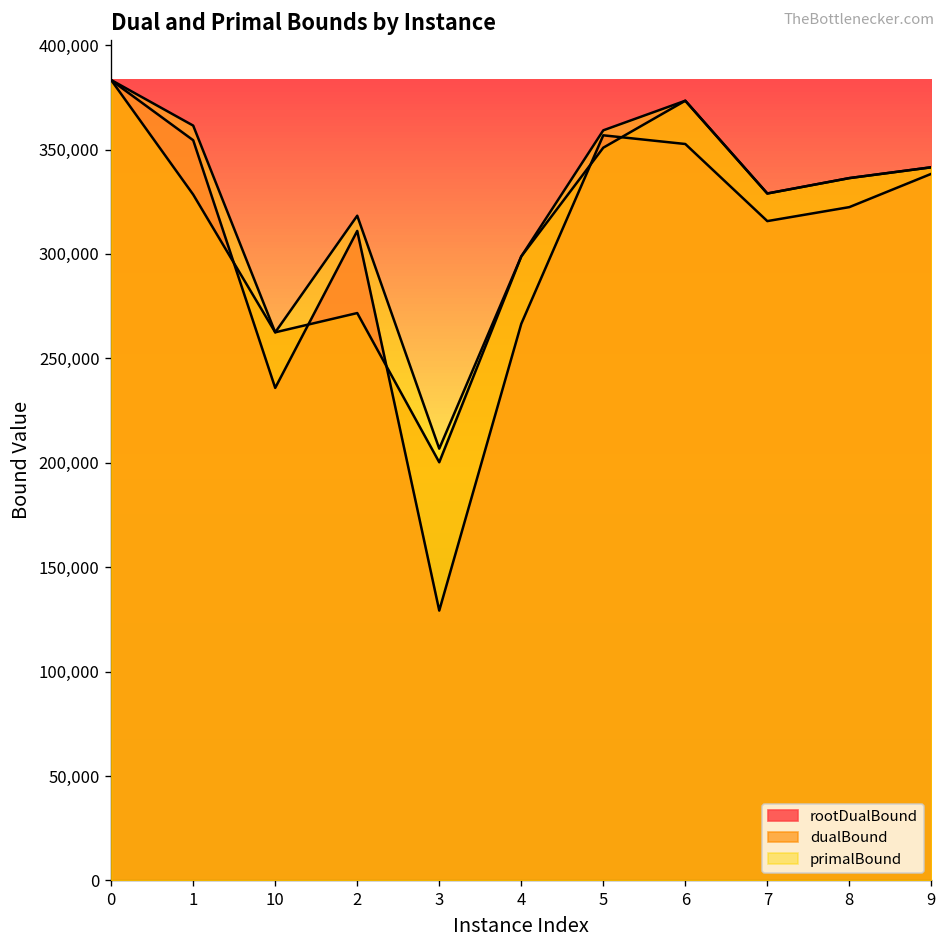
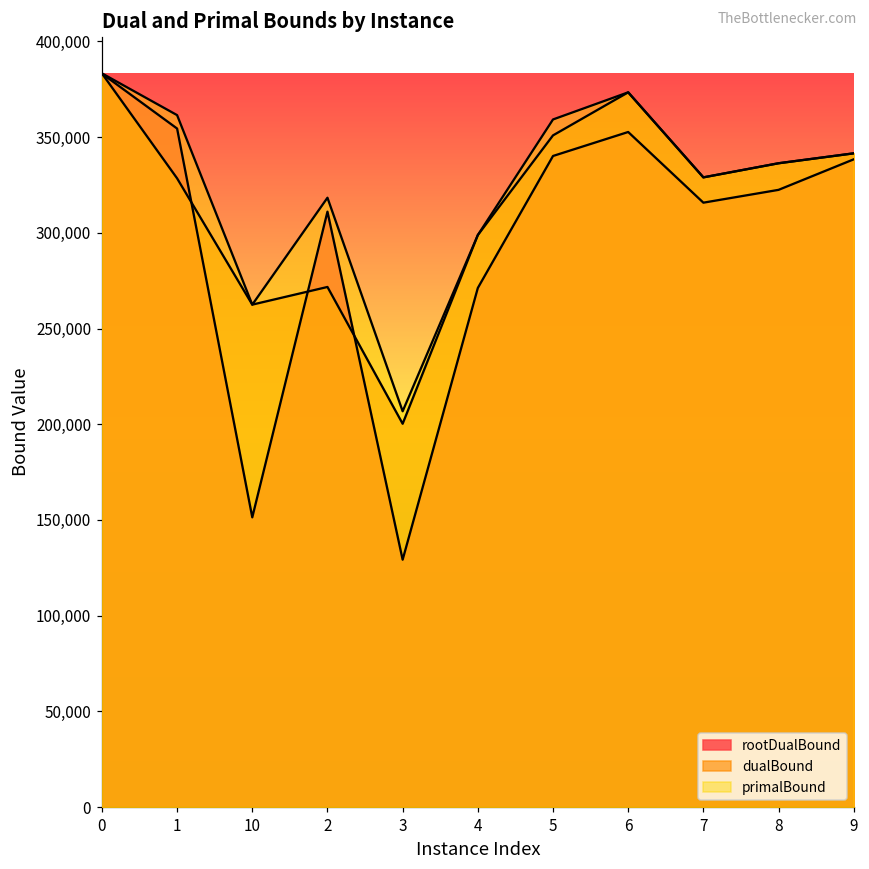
rootDualBound, 10: 236,000 -> 151,000
rootDualBound, 4: 267,000 -> 271,000
rootDualBound, 5: 357,000 -> 340,000
